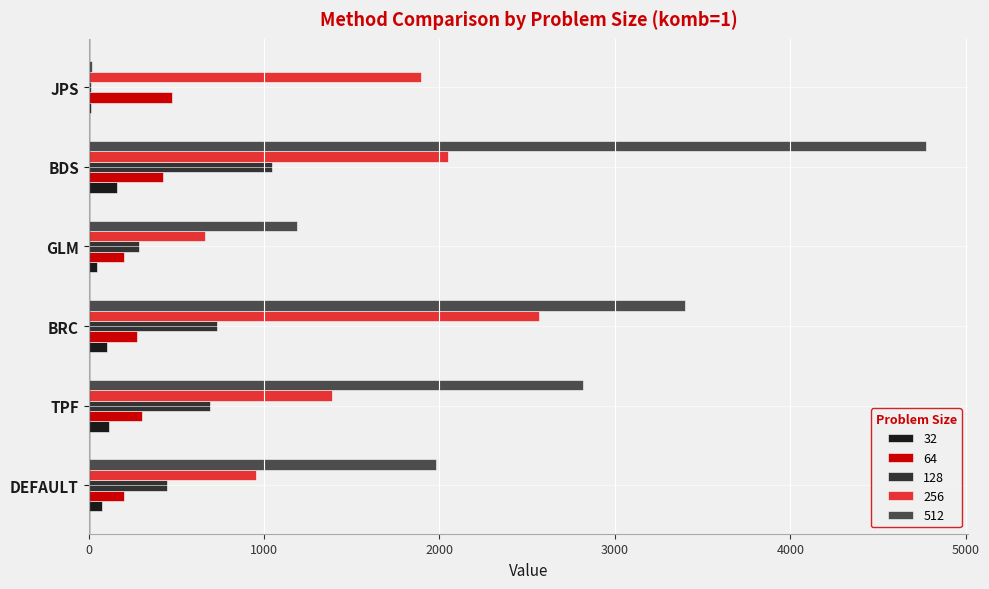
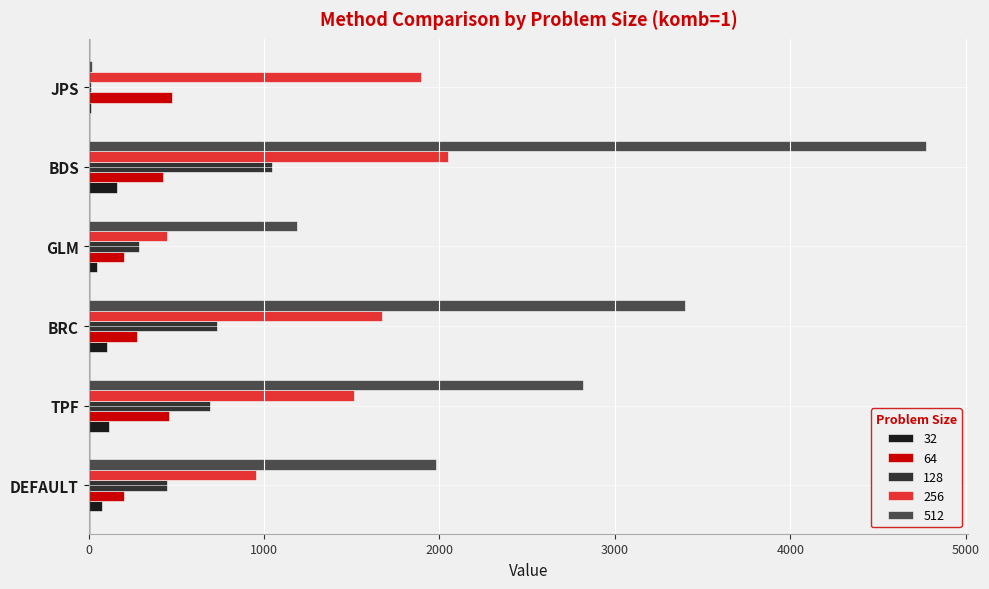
256, GLM: 660 -> 450
256, BRC: 2570 -> 1670
256, TPF: 1390 -> 1520
64, TPF: 310 -> 460
